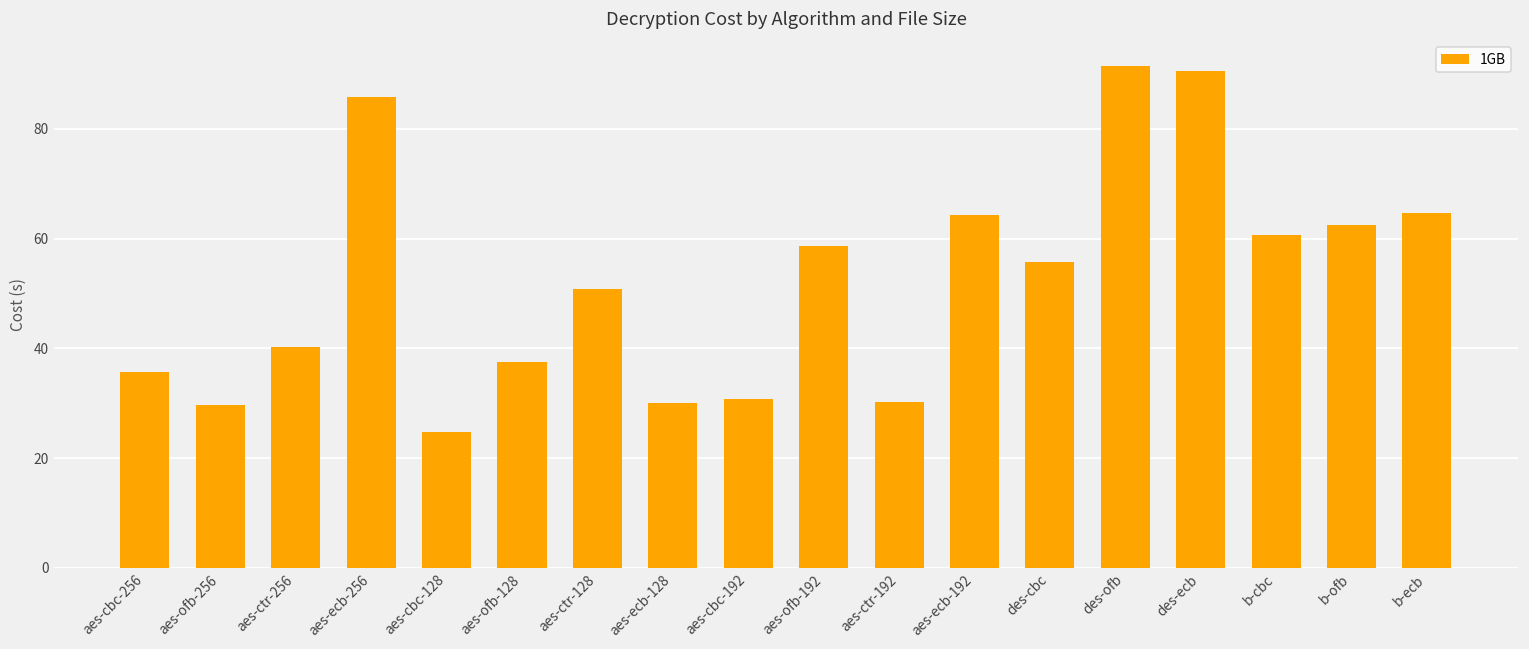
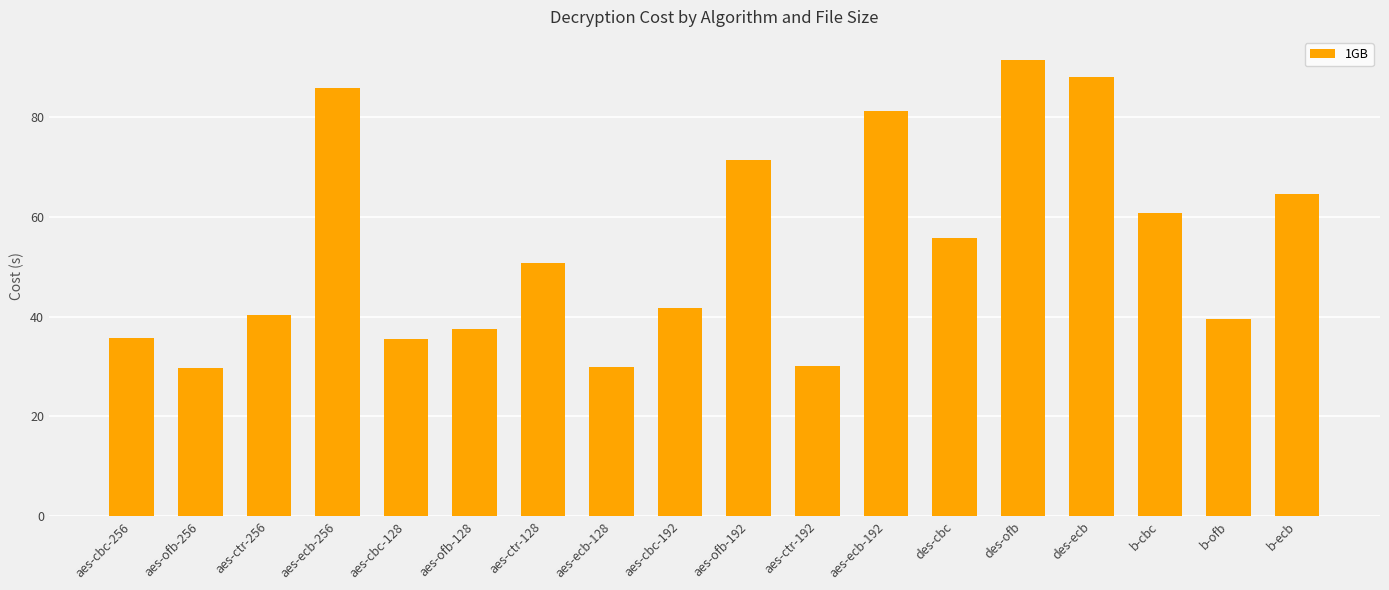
aes-cbc-128: 25 -> 35
aes-cbc-192: 31 -> 42
aes-ofb-192: 59 -> 71
aes-ecb-192: 64 -> 81
des-ecb: 91 -> 88
b-ofb: 62 -> 40
